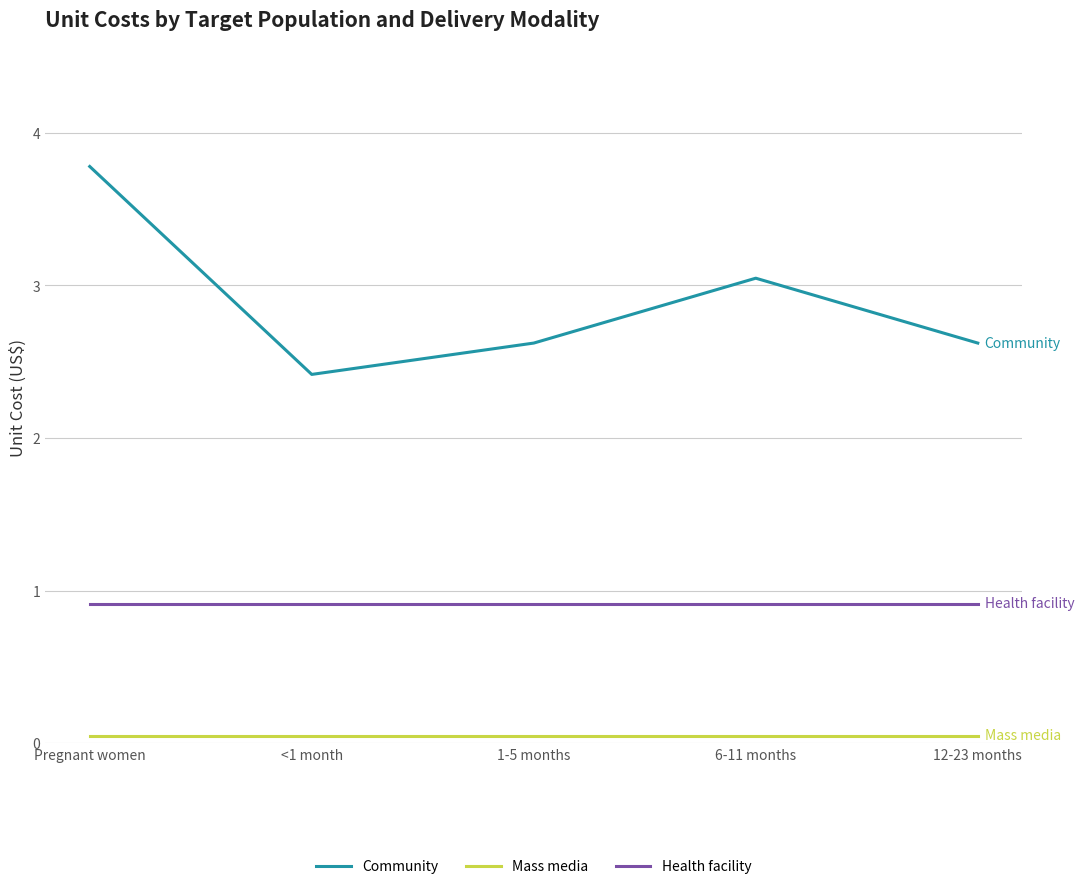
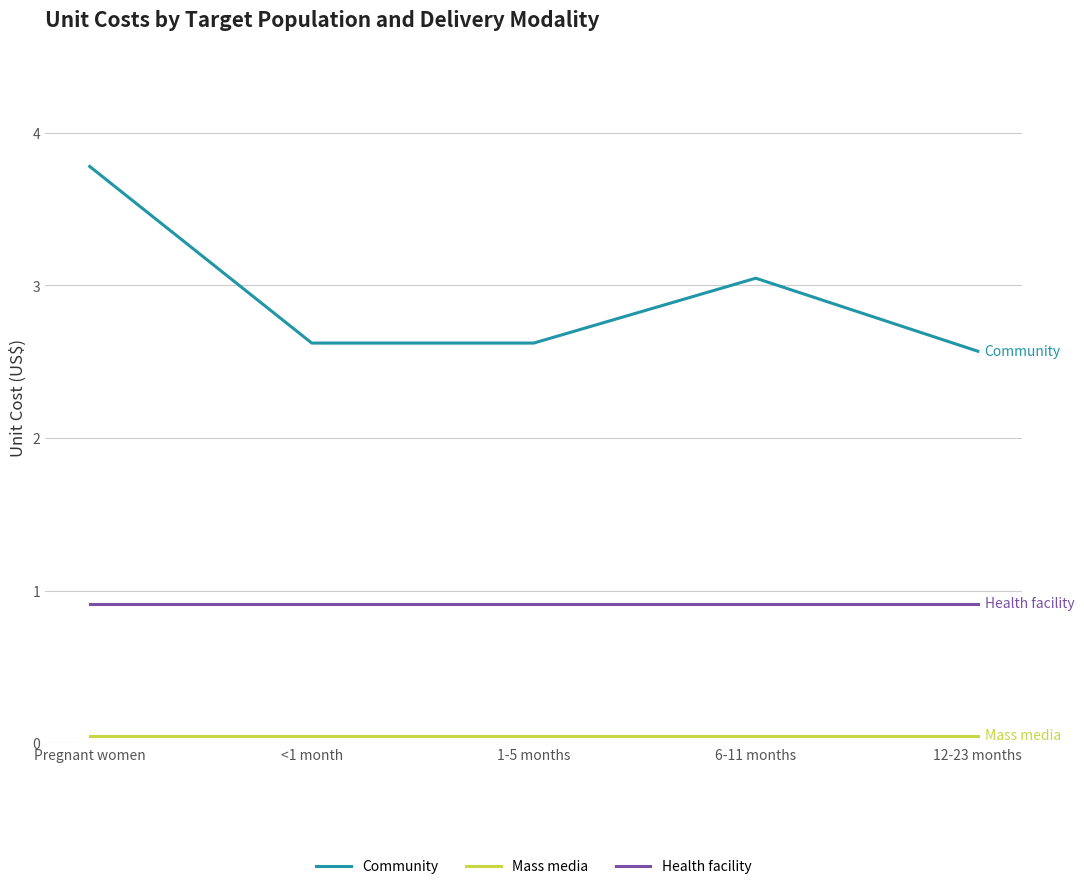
Community, <1 month: 2.42 -> 2.62
Community, 12-23 months: 2.62 -> 2.57
